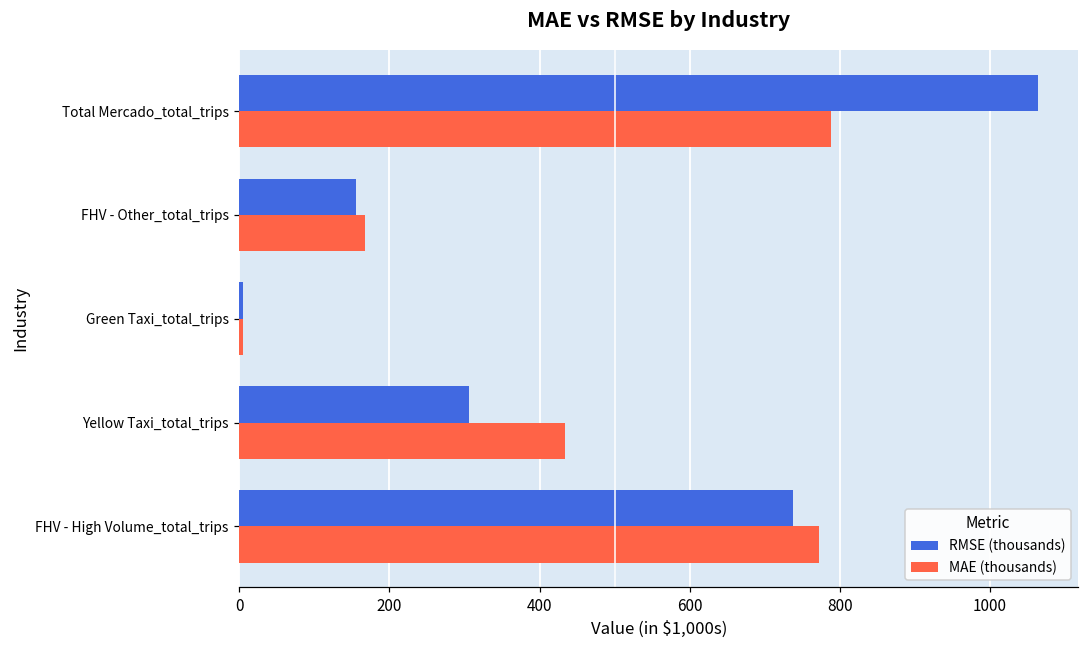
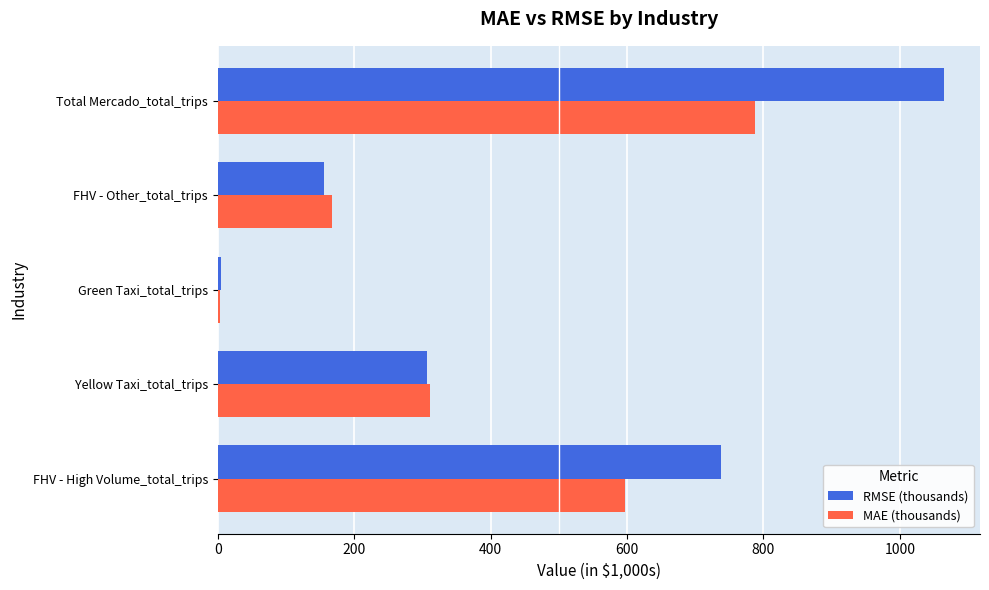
MAE (thousands), Yellow Taxi_total_trips: 430 -> 310
MAE (thousands), FHV - High Volume_total_trips: 770 -> 600
